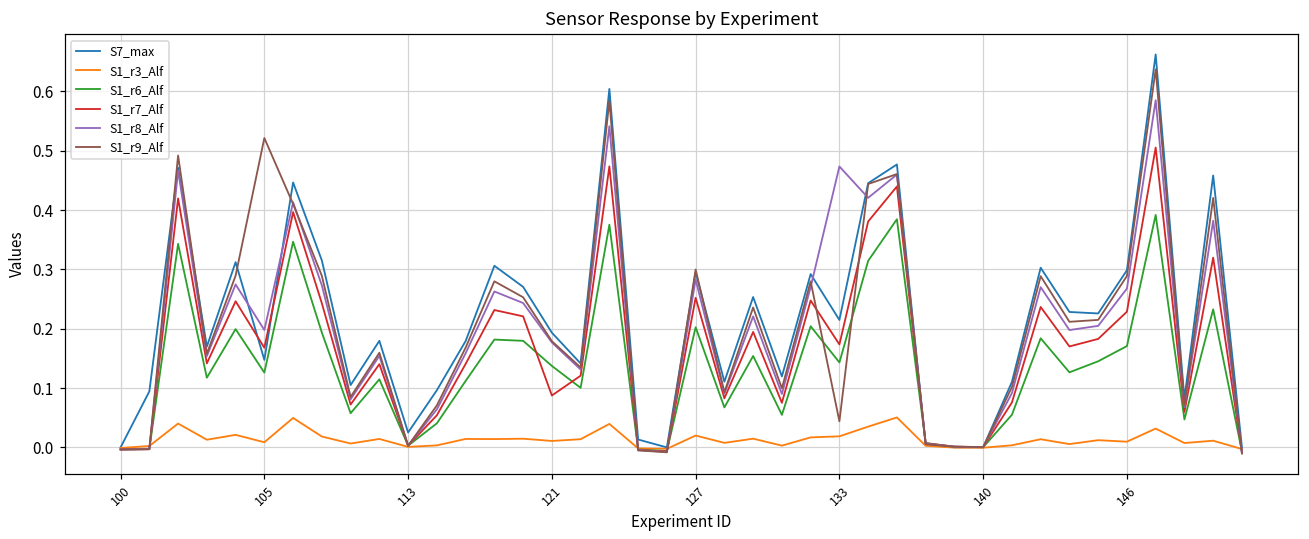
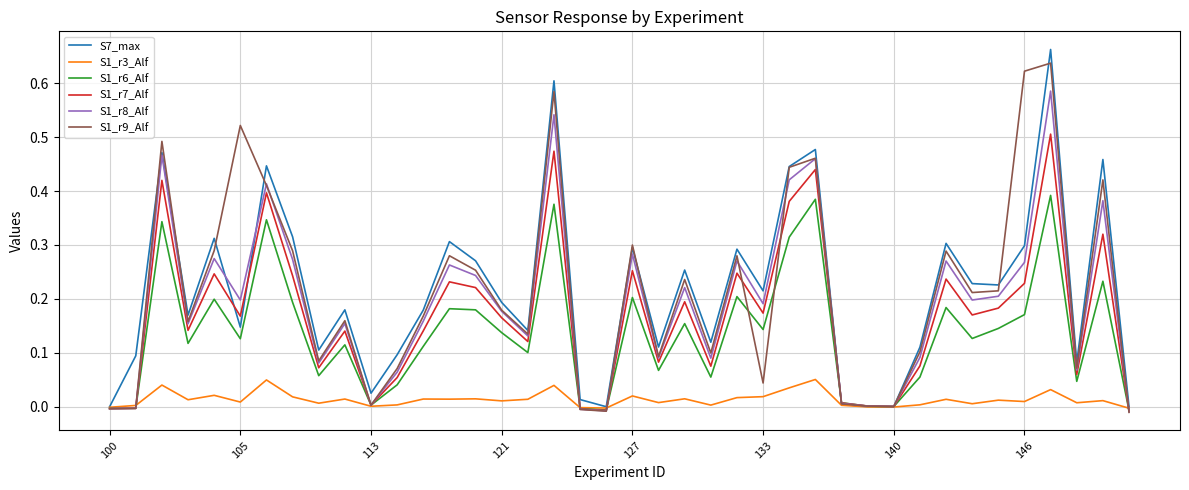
S1_r7_Alf, 121: 0.09 -> 0.16
S1_r8_Alf, 133: 0.47 -> 0.19
S1_r9_Alf, 146: 0.29 -> 0.62
